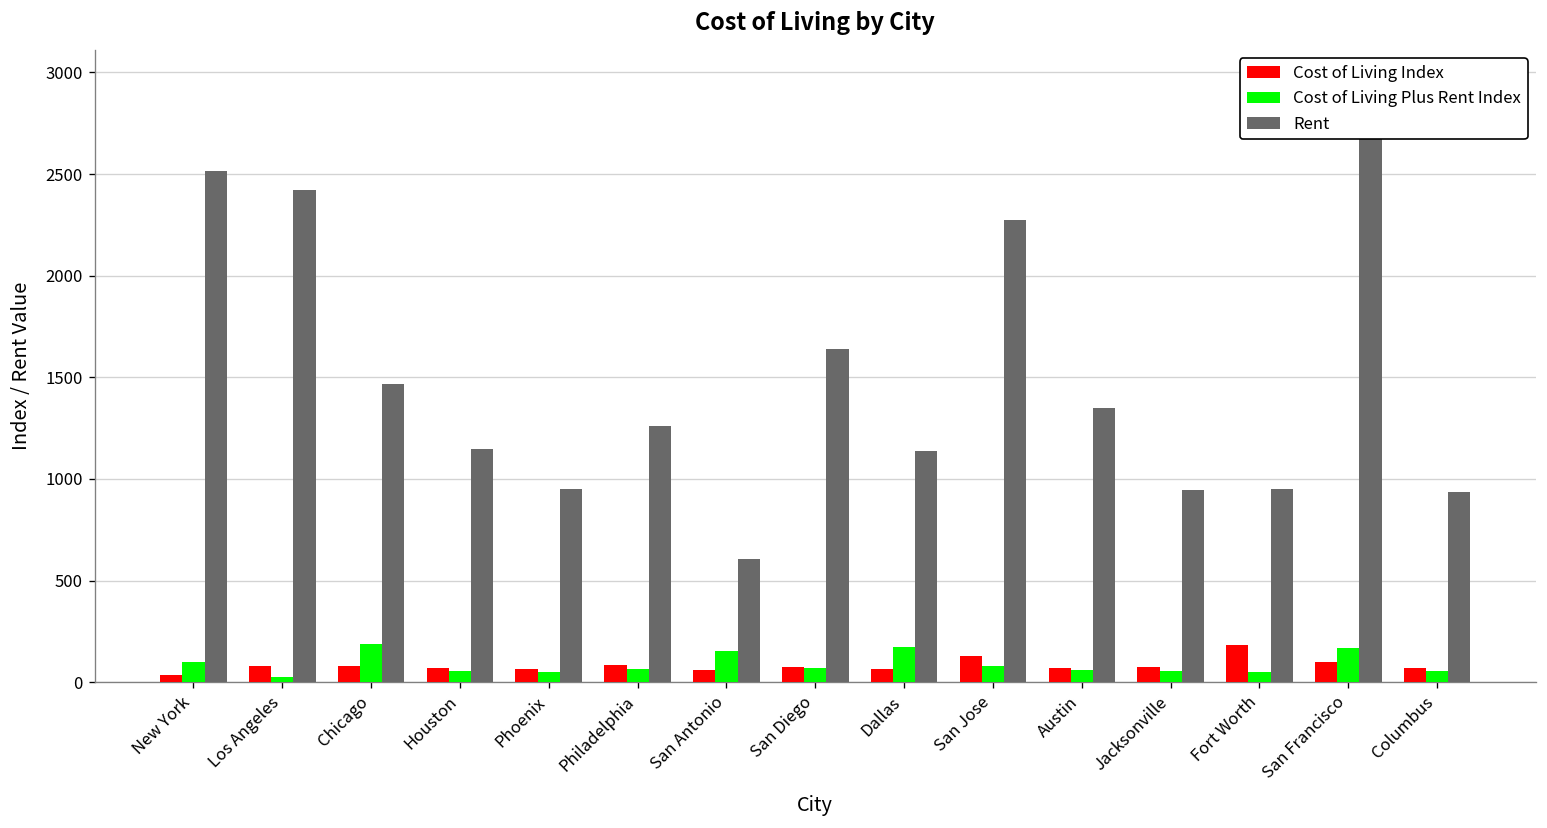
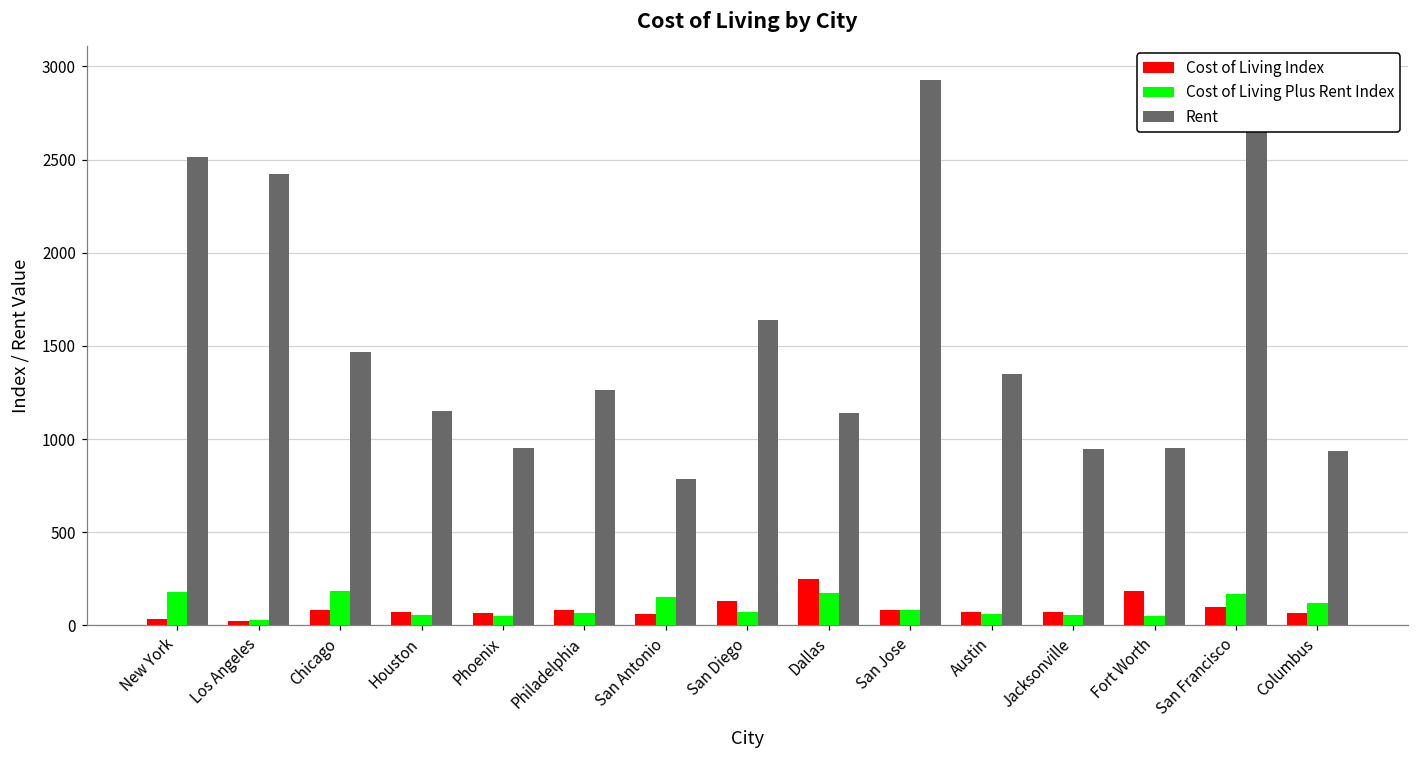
Cost of Living Plus Rent Index, New York: 100 -> 180
Cost of Living Index, Los Angeles: 80 -> 30
Rent, San Antonio: 610 -> 790
Cost of Living Index, San Diego: 80 -> 130
Cost of Living Index, Dallas: 70 -> 250
Cost of Living Index, San Jose: 130 -> 80
Rent, San Jose: 2270 -> 2930
Cost of Living Plus Rent Index, Columbus: 50 -> 120
